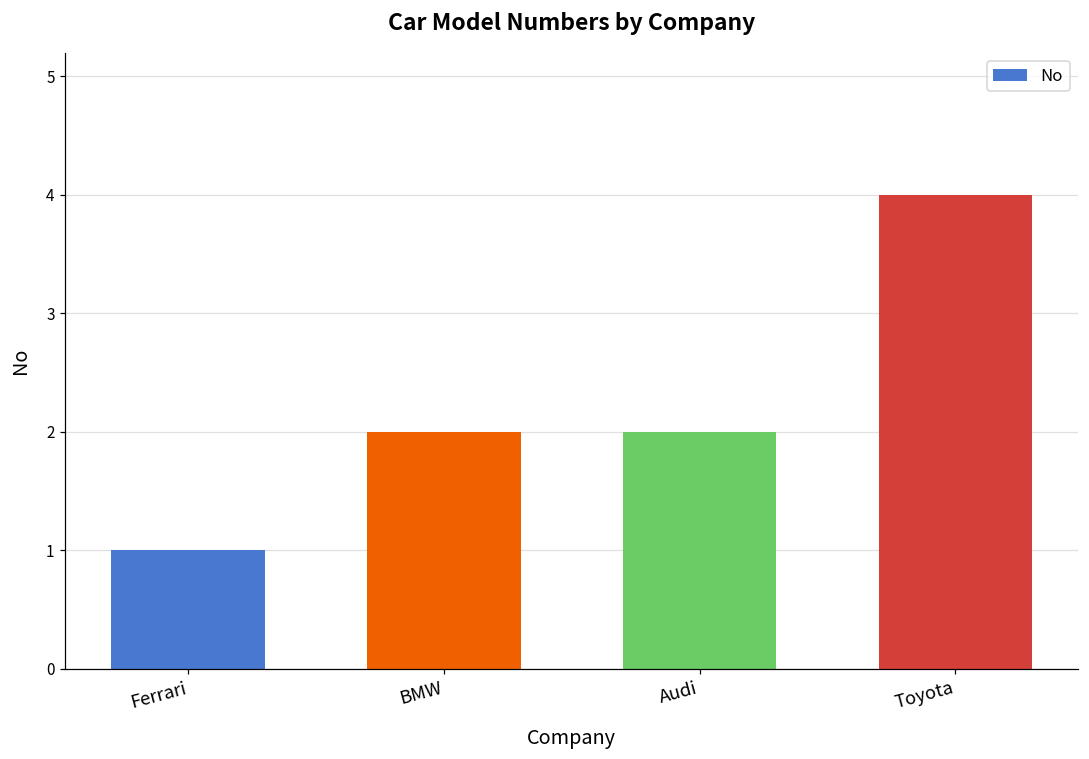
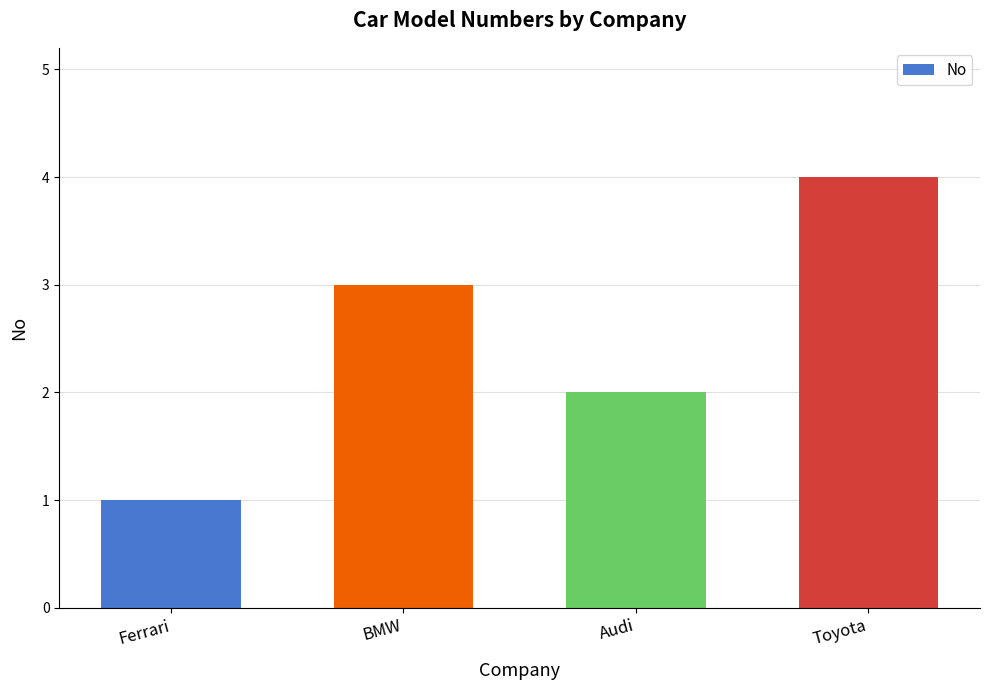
BMW: 2 -> 3
